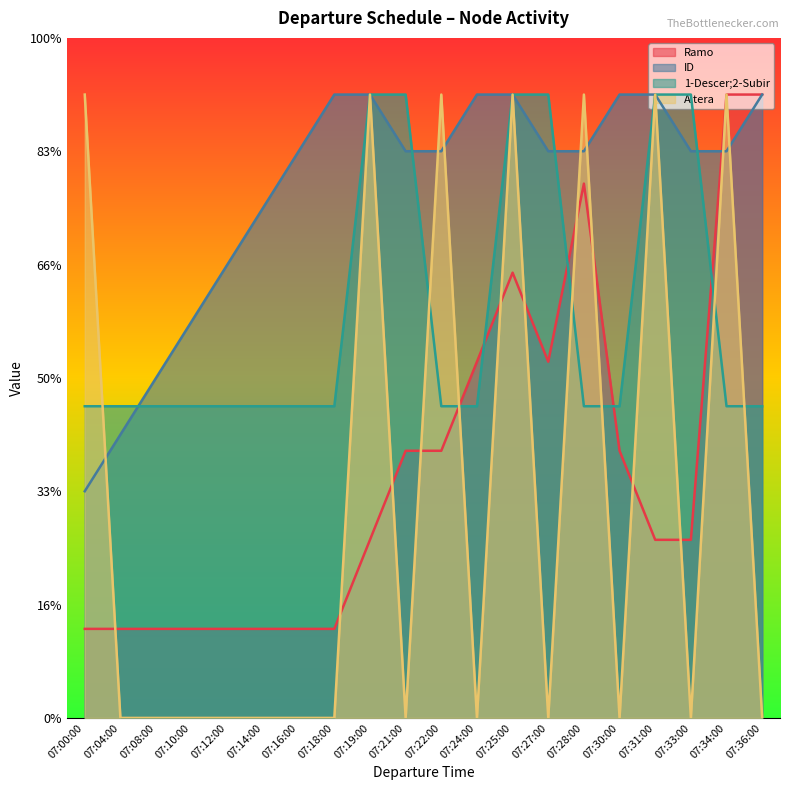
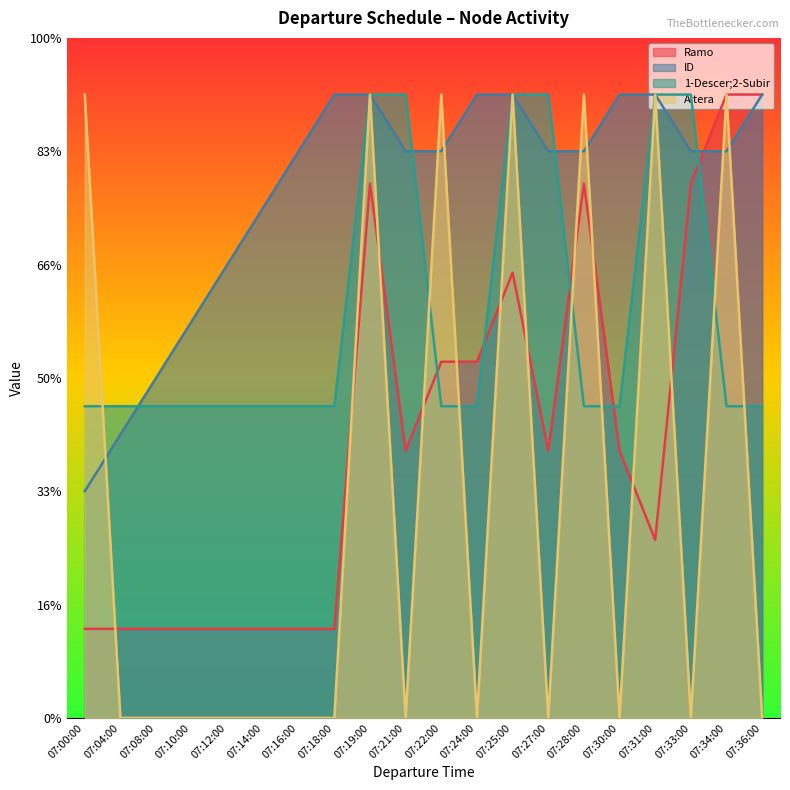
Ramo, 07:19:00: 26% -> 79%
Ramo, 07:22:00: 39% -> 52%
Ramo, 07:27:00: 52% -> 39%
Ramo, 07:33:00: 26% -> 79%
